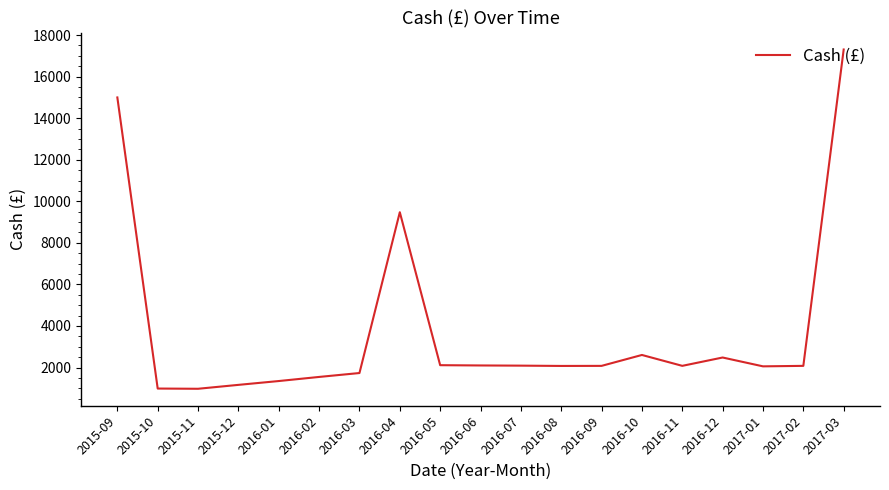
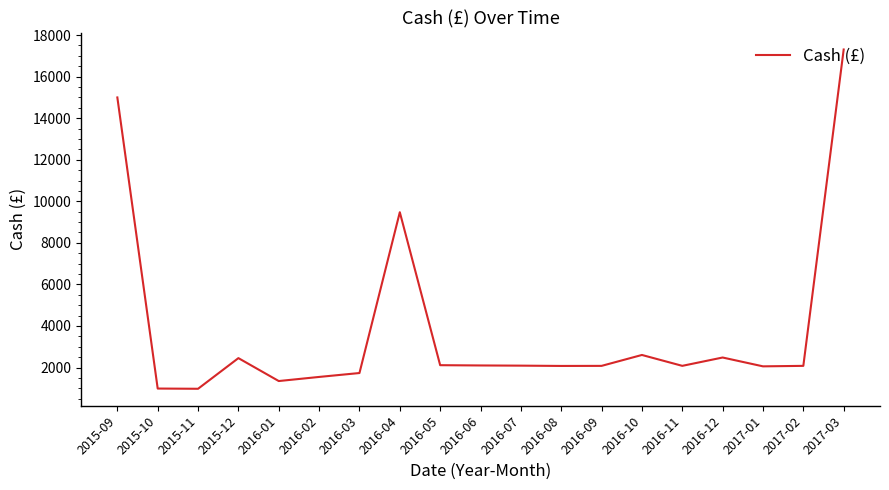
2015-12: 1200 -> 2500
